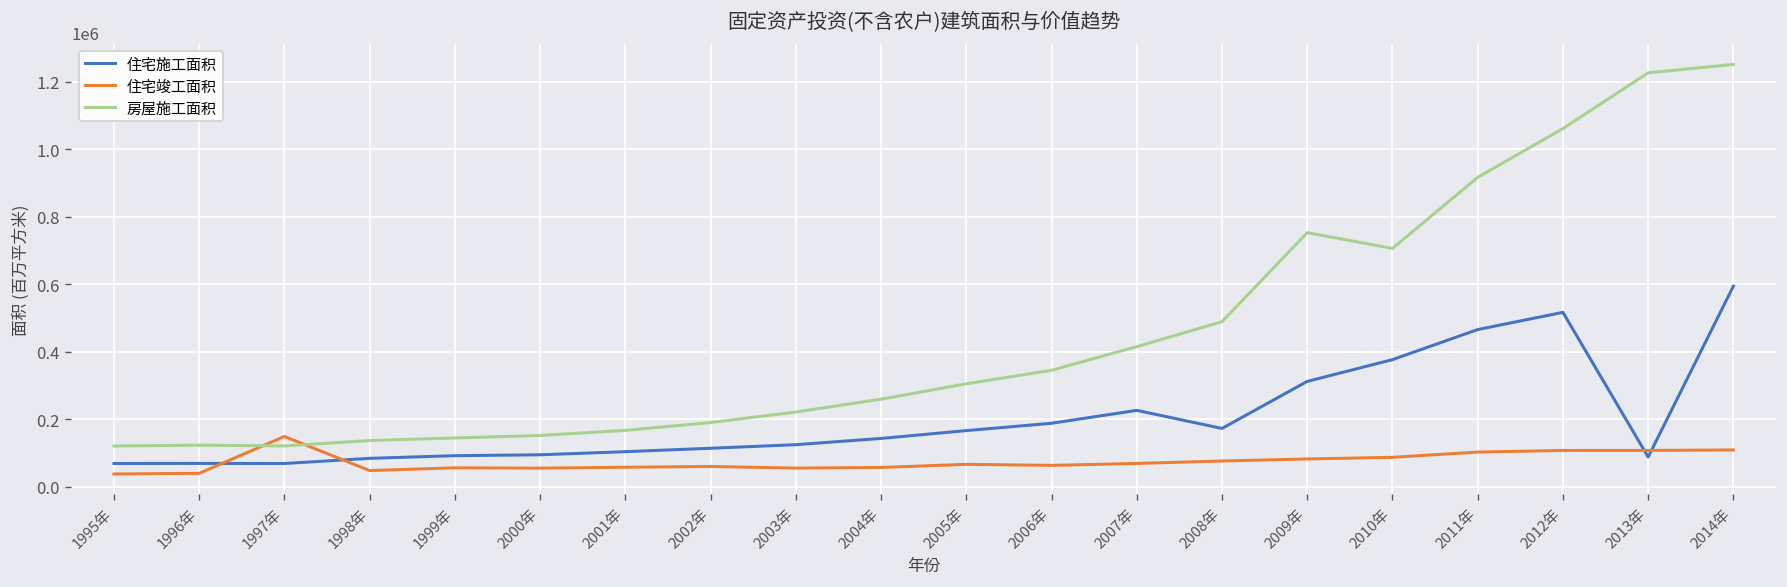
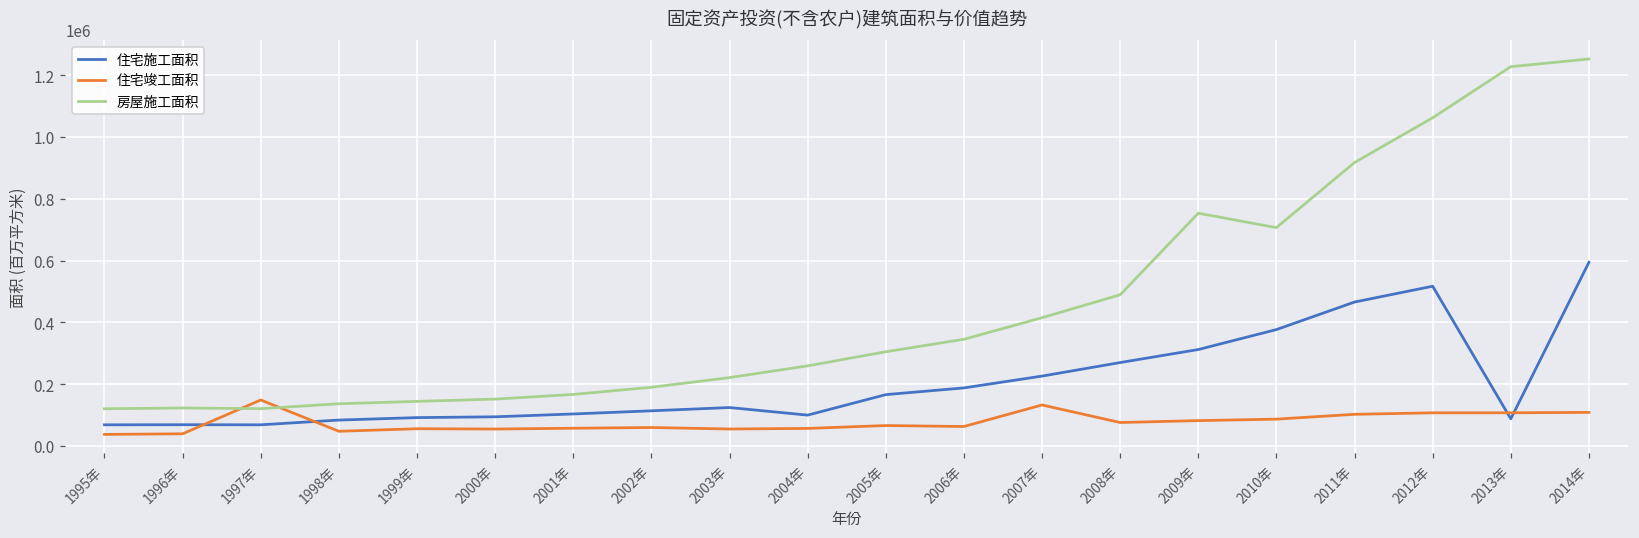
住宅施工面积, 2004年: 140000 -> 100000
住宅竣工面积, 2007年: 70000 -> 130000
住宅施工面积, 2008年: 170000 -> 270000
